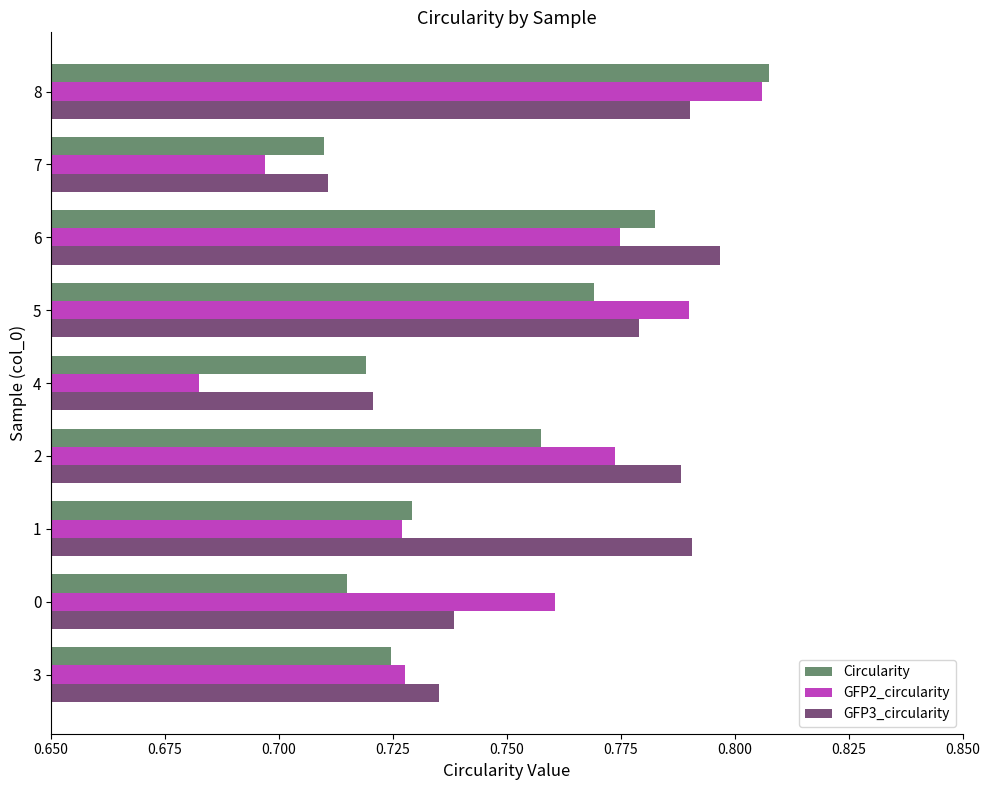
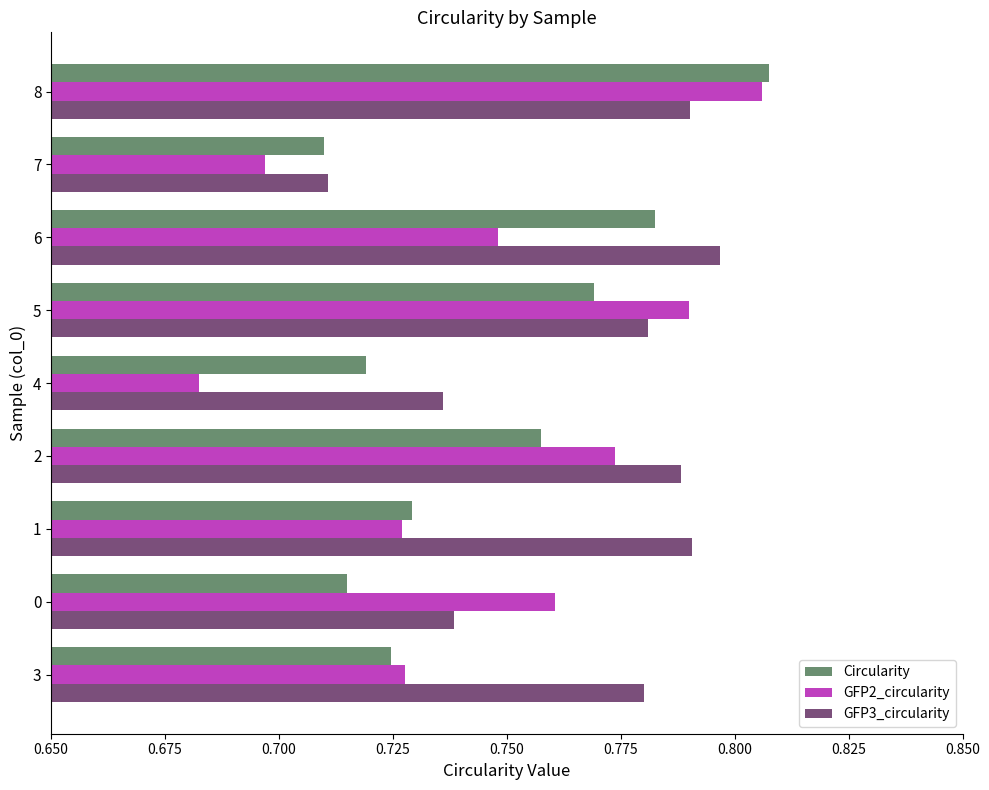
GFP2_circularity, 6: 0.775 -> 0.748
GFP3_circularity, 5: 0.779 -> 0.781
GFP3_circularity, 4: 0.721 -> 0.736
GFP3_circularity, 3: 0.735 -> 0.780
